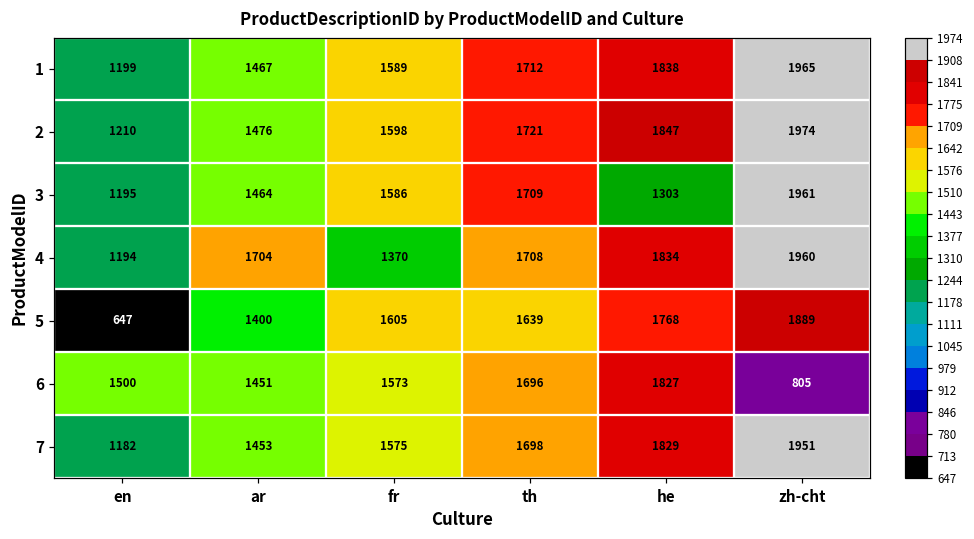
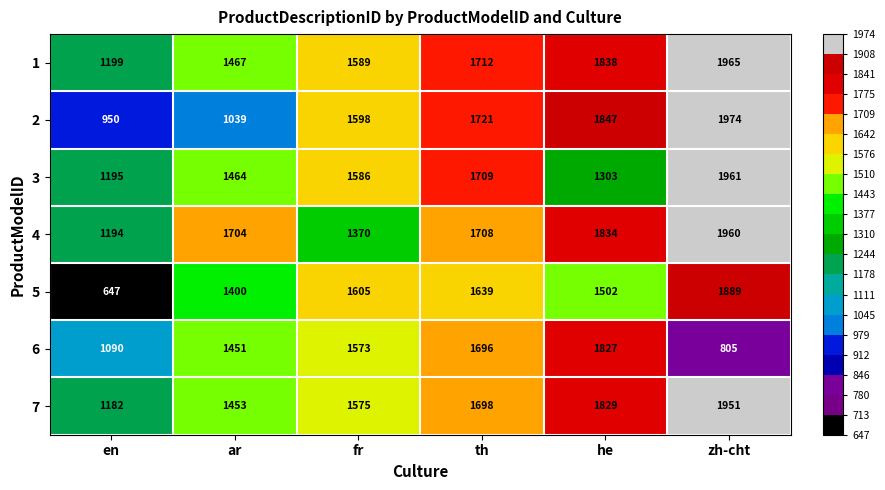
2, en: 1210 -> 950
2, ar: 1476 -> 1039
5, he: 1768 -> 1502
6, en: 1500 -> 1090
